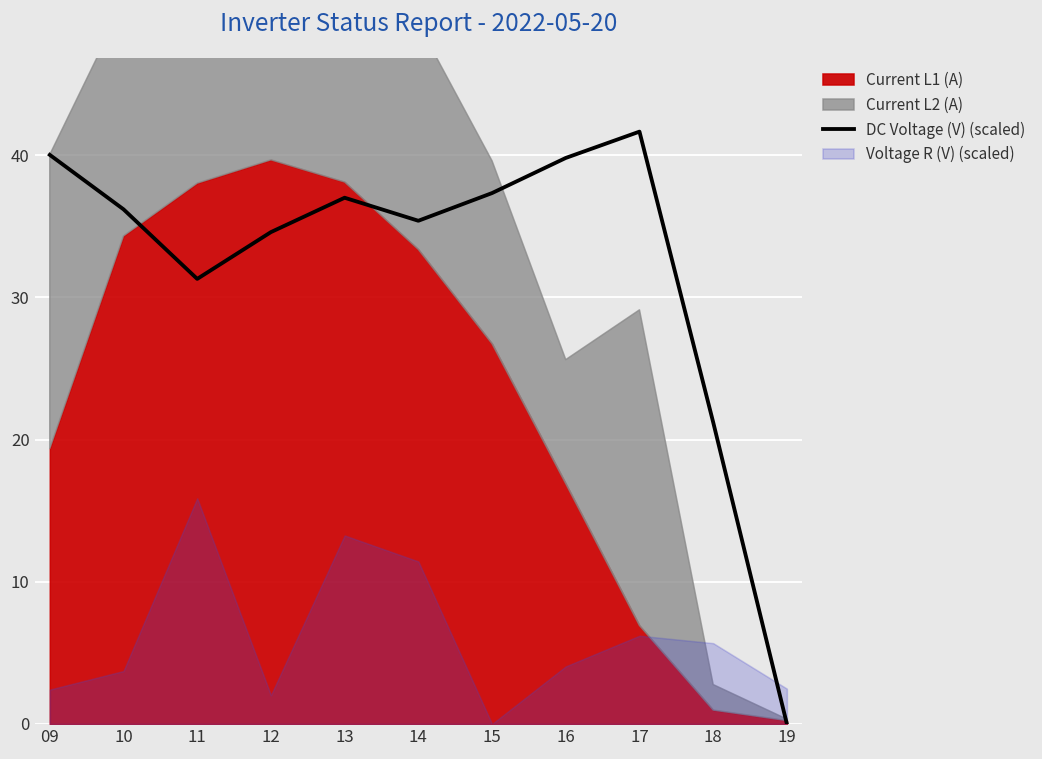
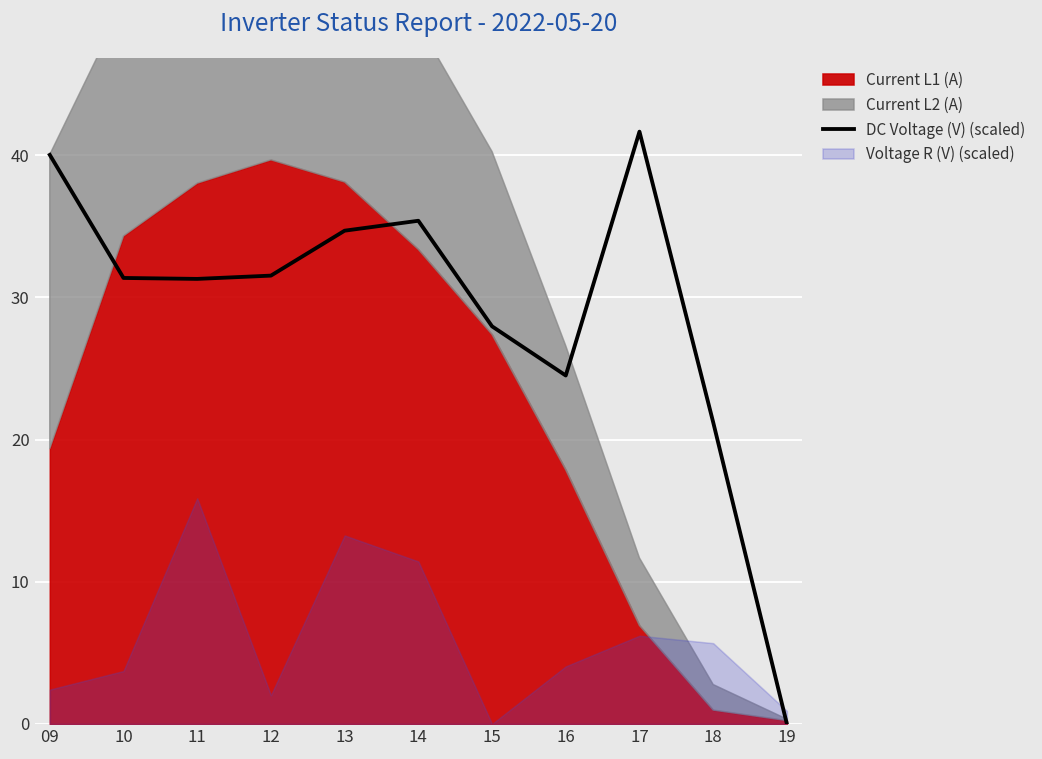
DC Voltage (V) (scaled), 10: 36.2 -> 31.4
DC Voltage (V) (scaled), 12: 34.6 -> 31.5
DC Voltage (V) (scaled), 13: 37.0 -> 34.7
DC Voltage (V) (scaled), 15: 37.3 -> 28.0
Current L1 (A), 15: 26.7 -> 27.4
DC Voltage (V) (scaled), 16: 39.8 -> 24.5
Current L1 (A), 16: 16.9 -> 17.9
Current L2 (A), 17: 22.2 -> 4.8
Voltage R (V) (scaled), 19: 2.5 -> 0.9
